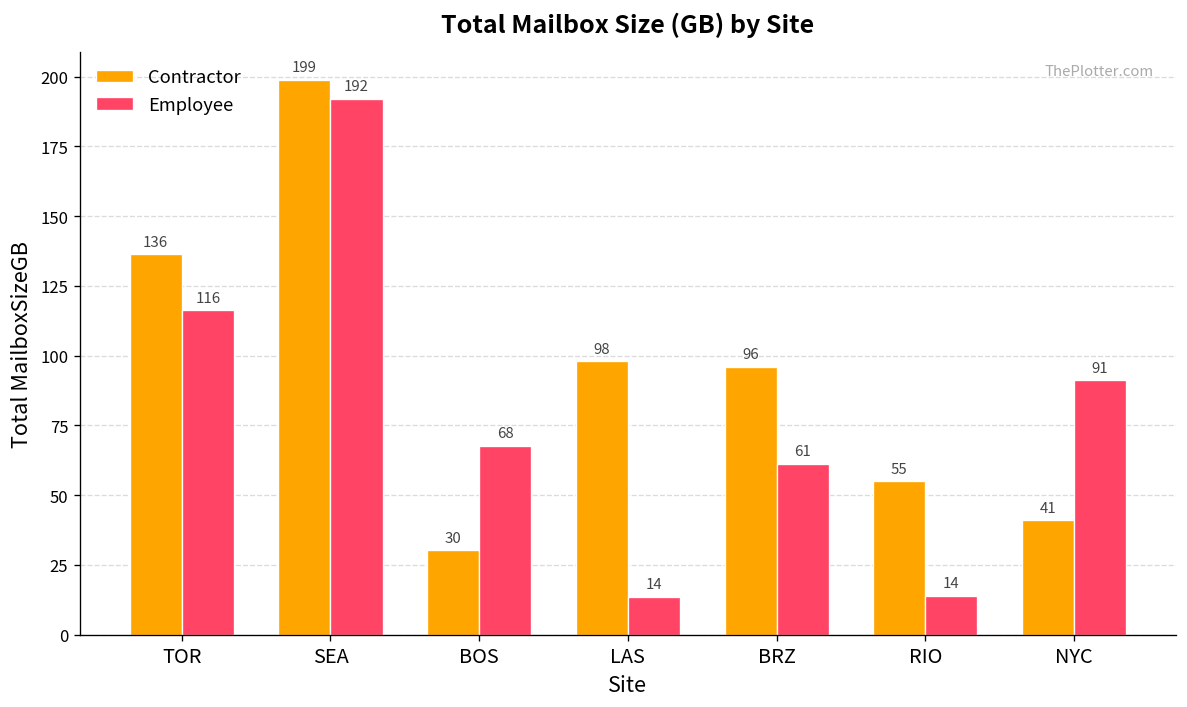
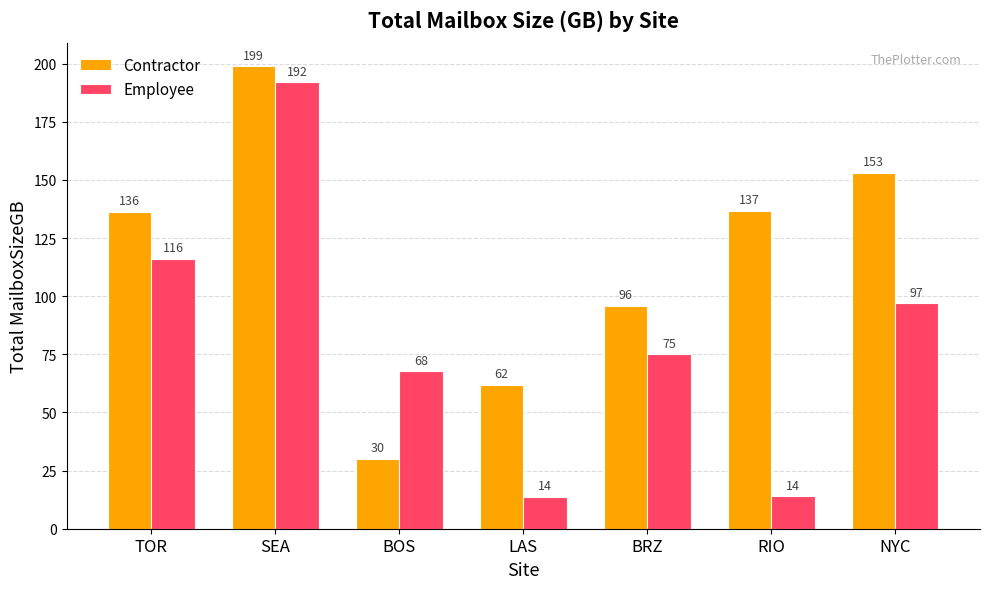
Contractor, LAS: 98 -> 62
Employee, BRZ: 61 -> 75
Contractor, RIO: 55 -> 137
Contractor, NYC: 41 -> 153
Employee, NYC: 91 -> 97
